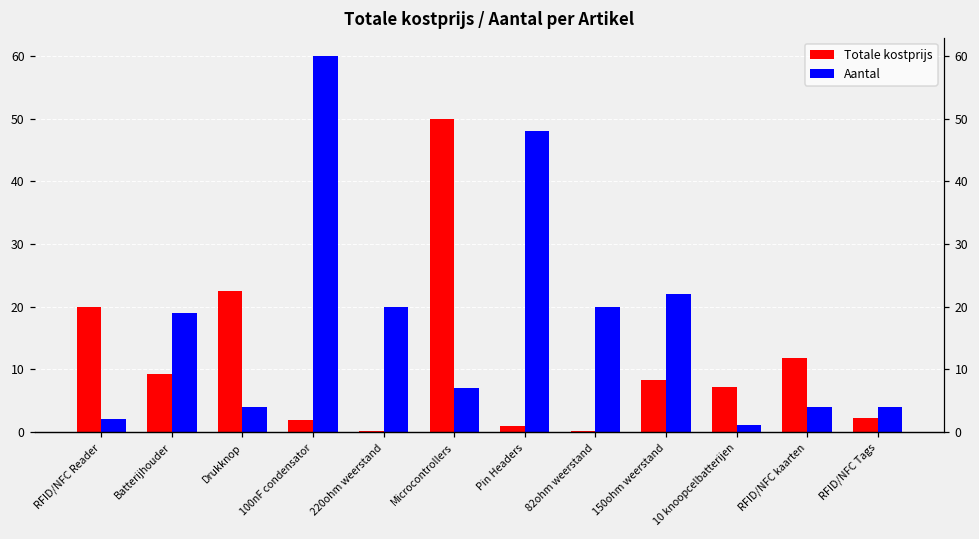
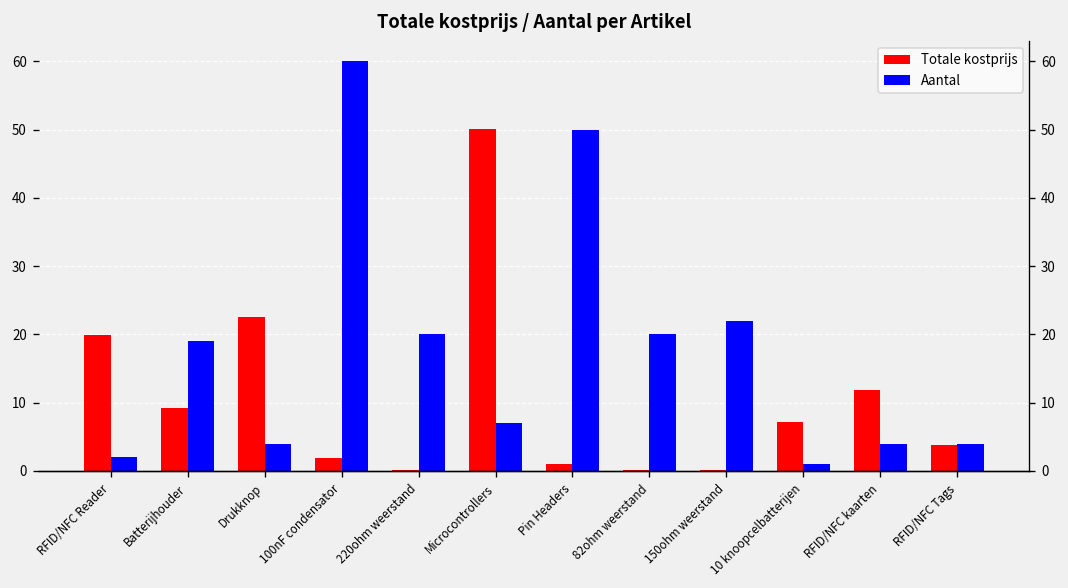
Aantal, Pin Headers: 48 -> 50
Totale kostprijs, 150ohm weerstand: 8 -> 0
Totale kostprijs, RFID/NFC Tags: 2 -> 4
